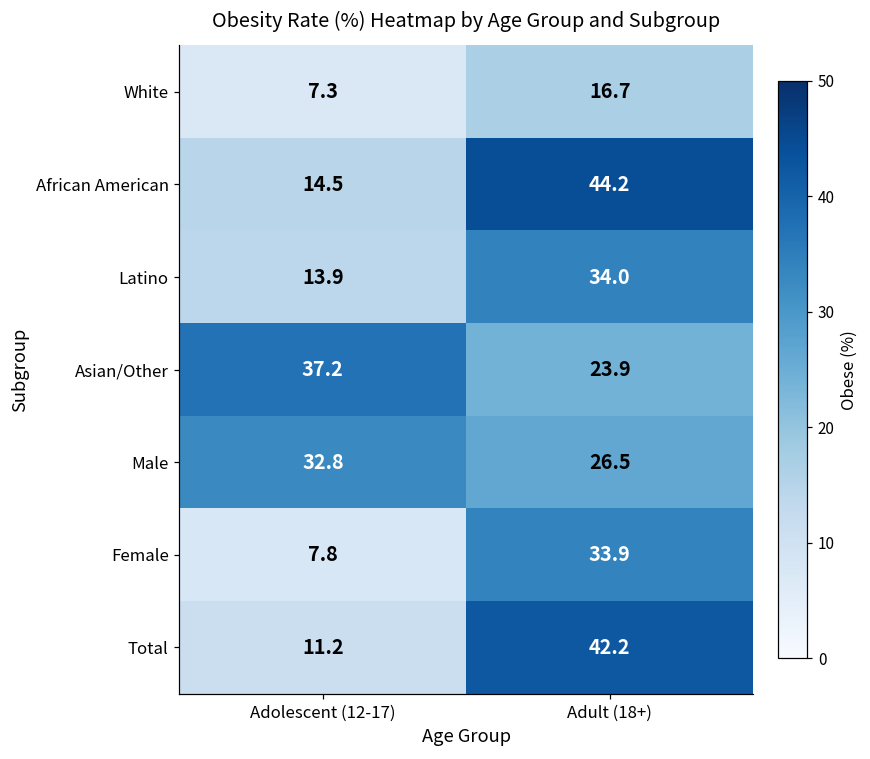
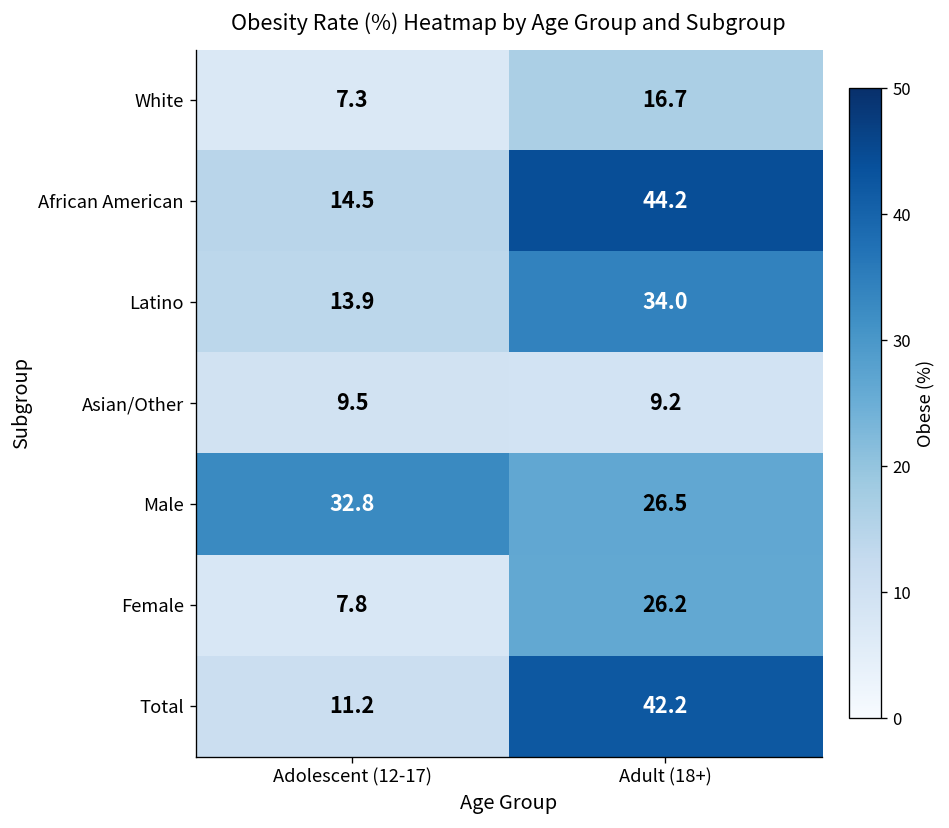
Asian/Other, Adolescent (12-17): 37.2 -> 9.5
Asian/Other, Adult (18+): 23.9 -> 9.2
Female, Adult (18+): 33.9 -> 26.2
